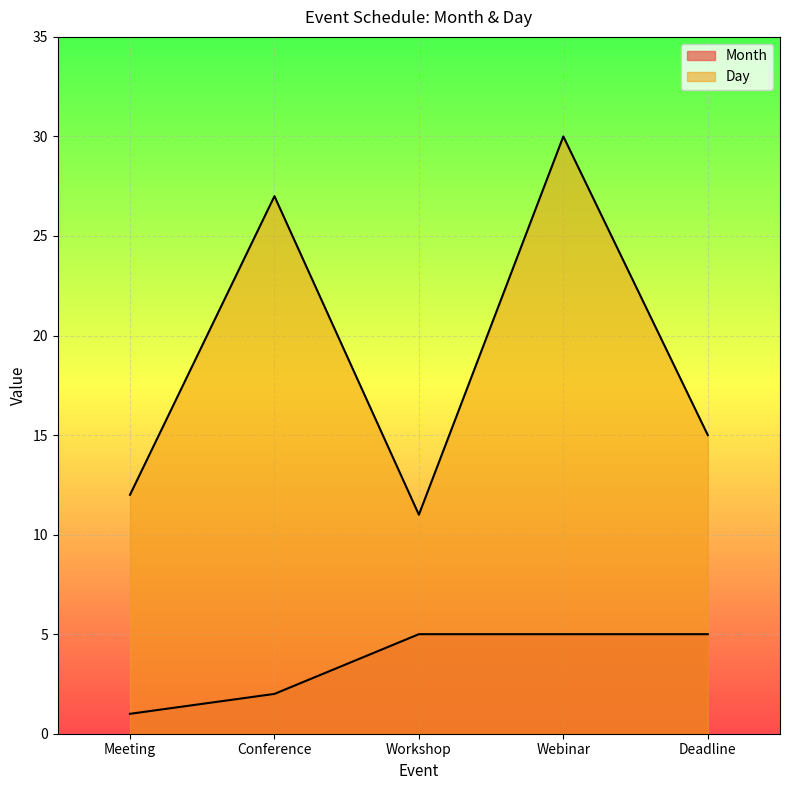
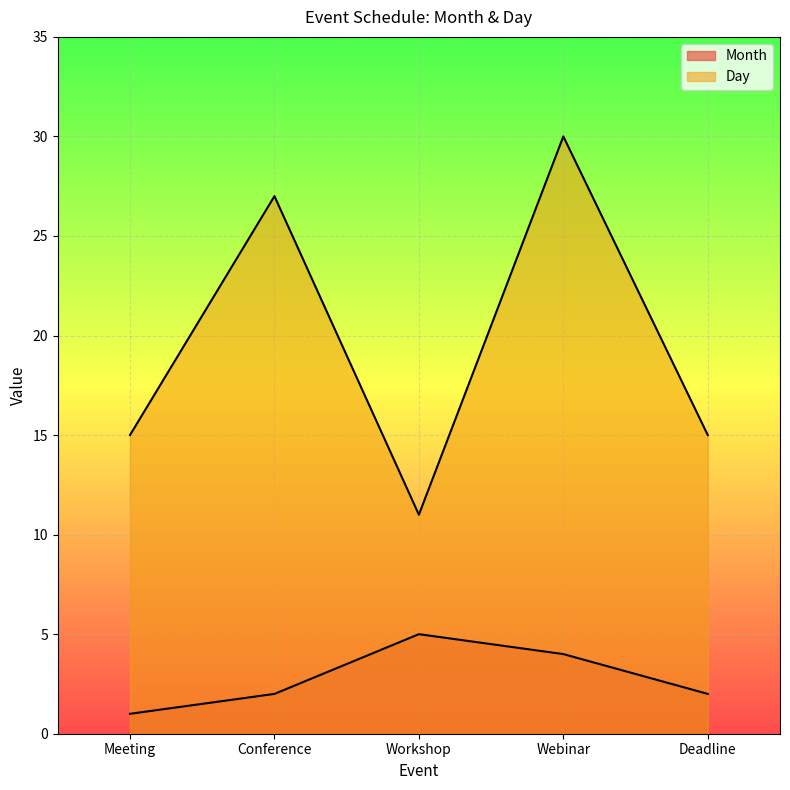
Day, Meeting: 12 -> 15
Month, Webinar: 5 -> 4
Month, Deadline: 5 -> 2
